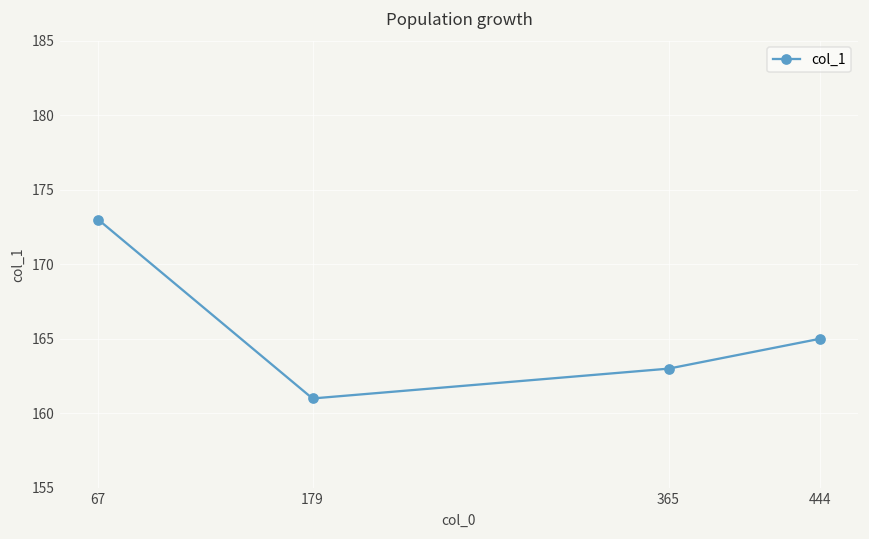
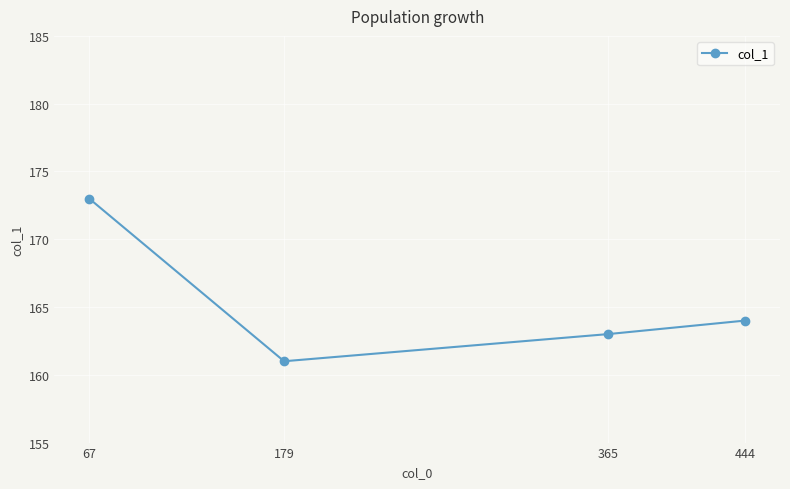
444: 165 -> 164
